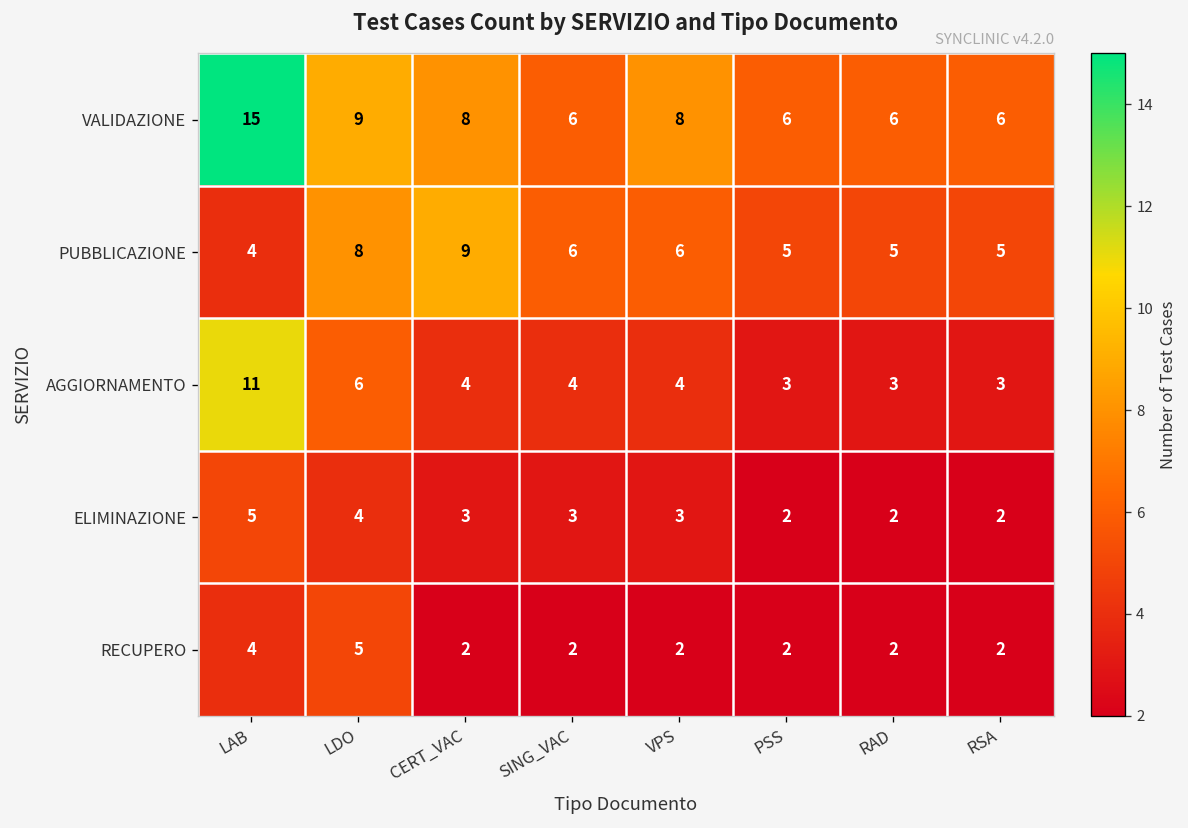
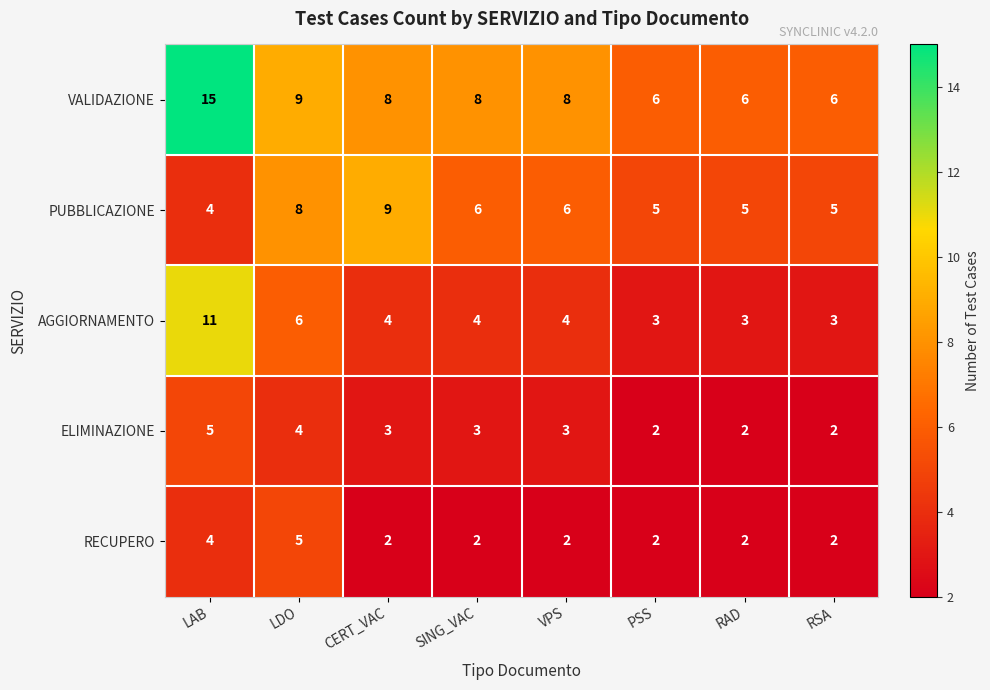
VALIDAZIONE, SING_VAC: 6 -> 8
